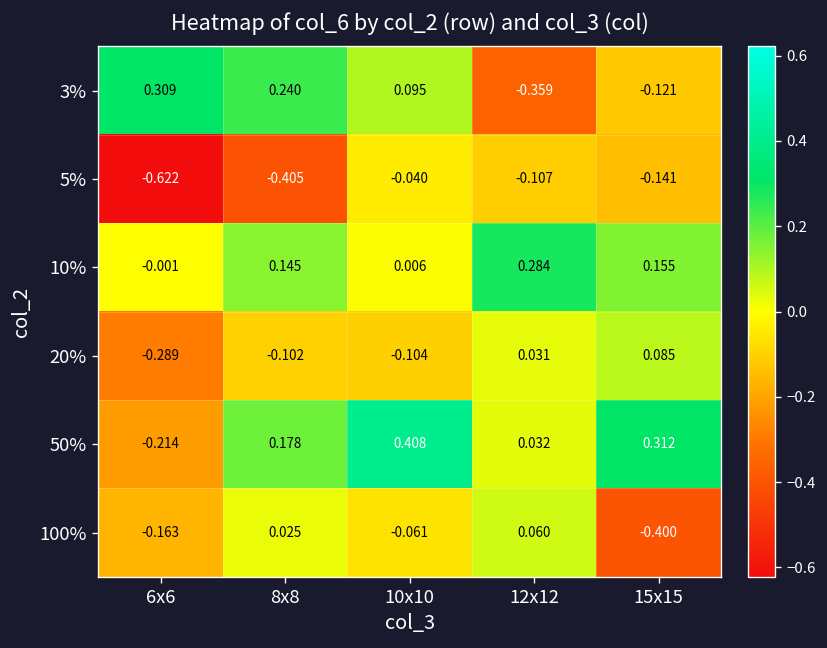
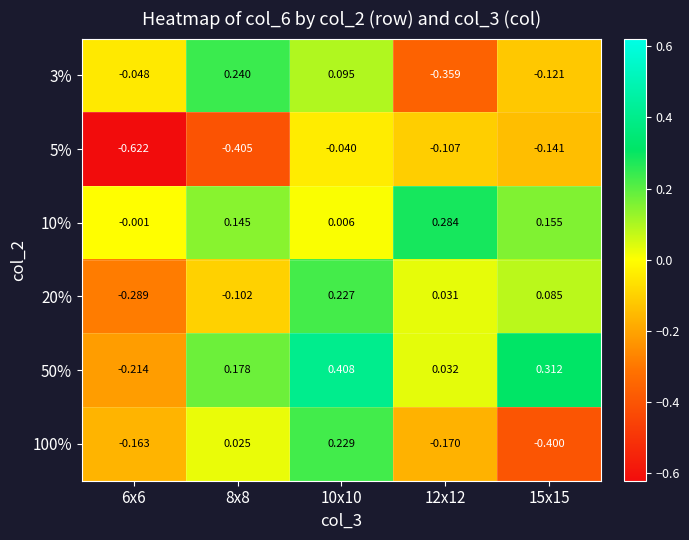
3%, 6x6: 0.309 -> -0.048
20%, 10x10: -0.104 -> 0.227
100%, 10x10: -0.061 -> 0.229
100%, 12x12: 0.060 -> -0.170
